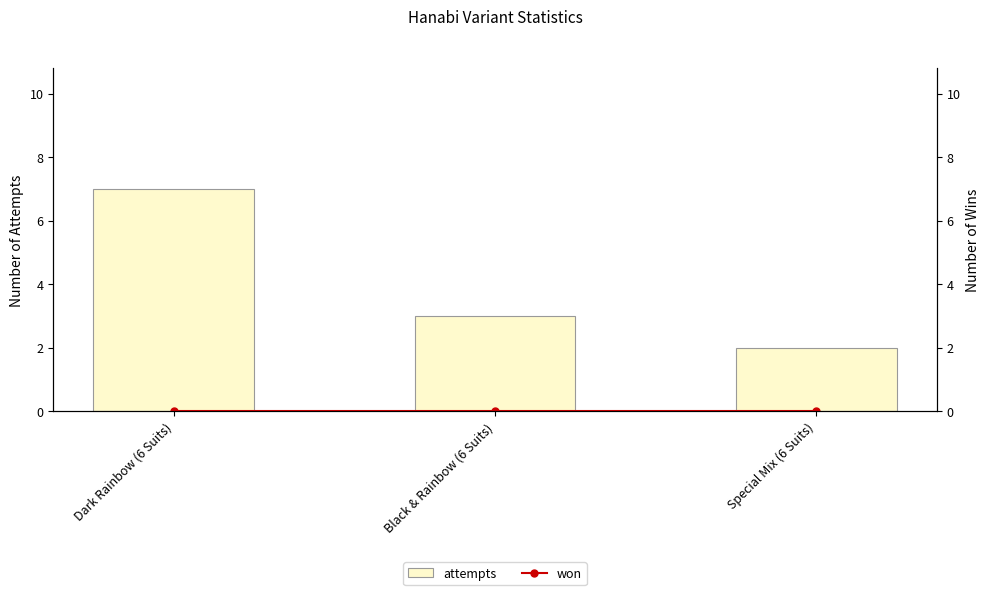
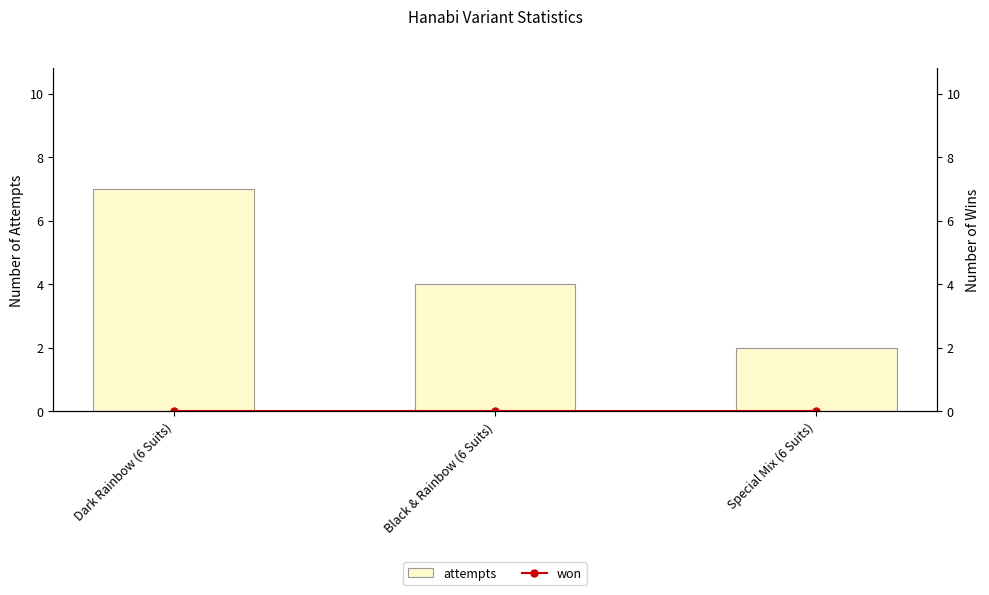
attempts, Black & Rainbow (6 Suits): 3 -> 4
